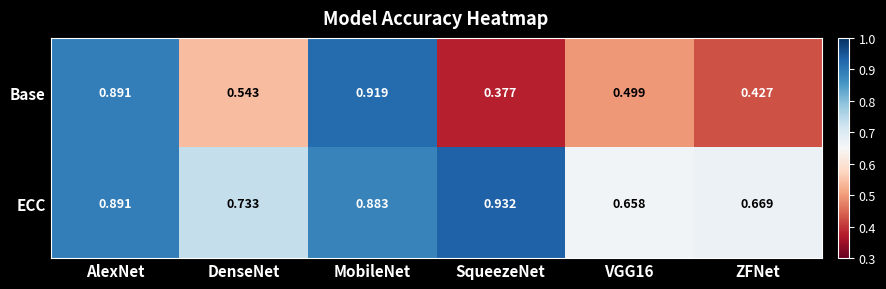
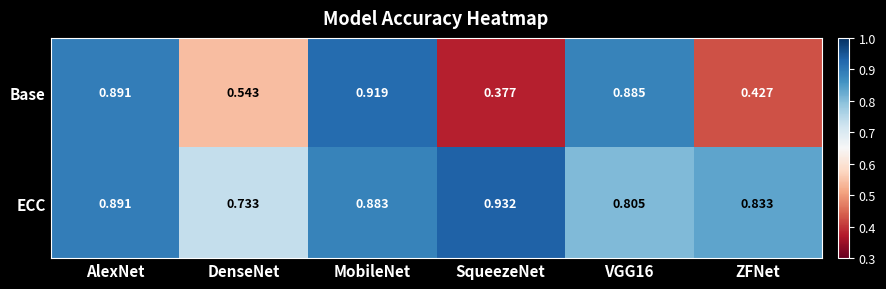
Base, VGG16: 0.499 -> 0.885
ECC, VGG16: 0.658 -> 0.805
ECC, ZFNet: 0.669 -> 0.833
